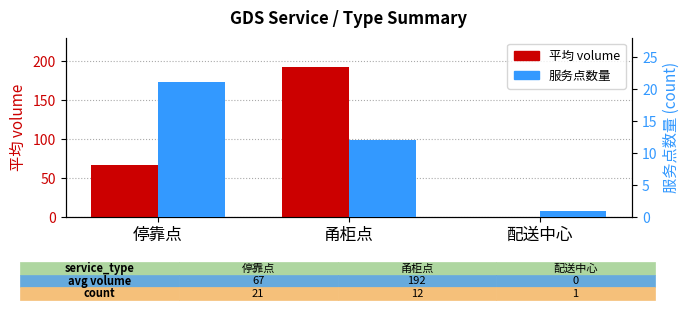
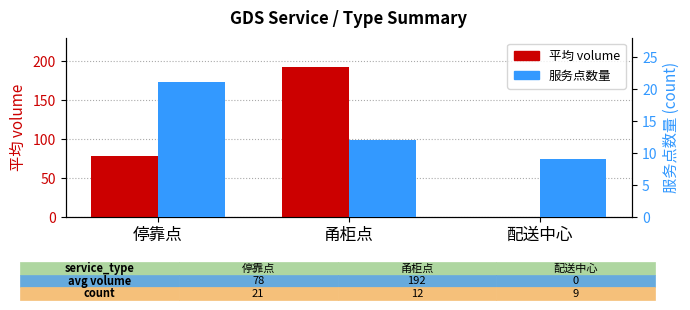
平均 volume, 停靠点: 67 -> 78
服务点数量, 配送中心: 1 -> 9
